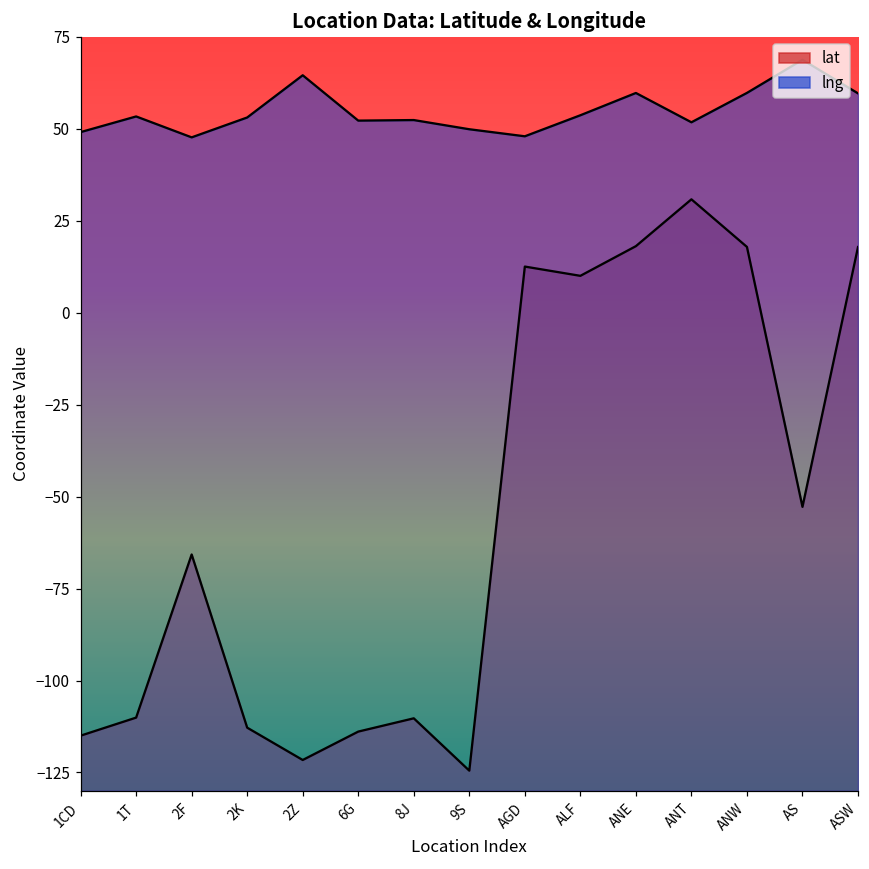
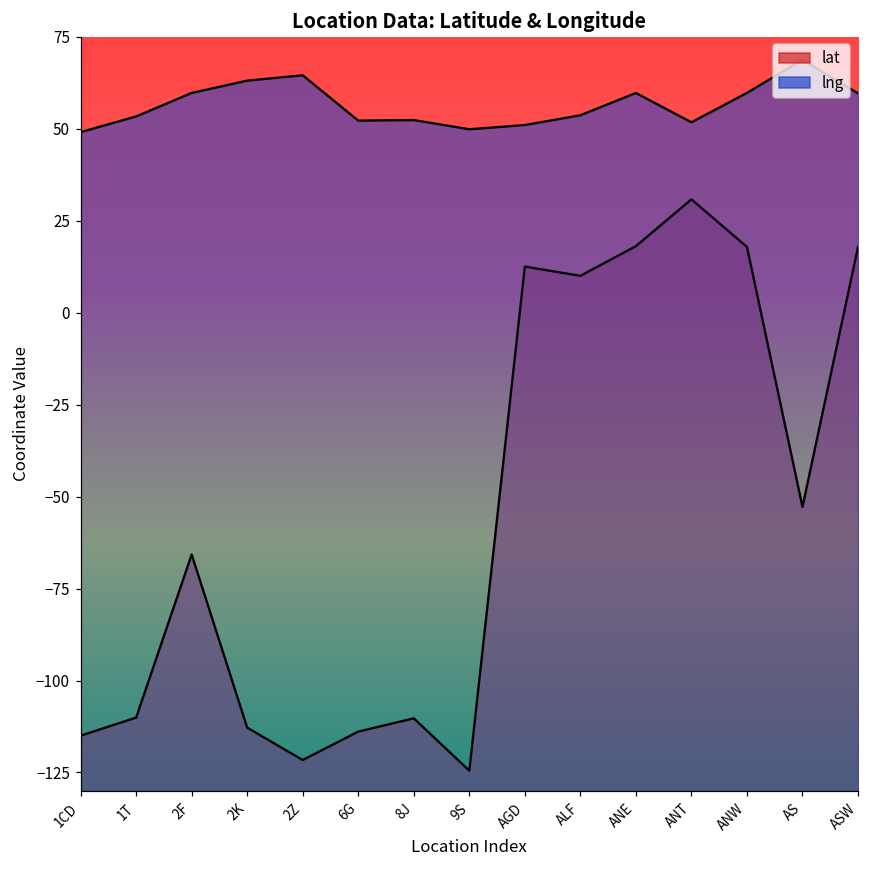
lng, 2F: 48 -> 60
lng, 2K: 53 -> 63
lng, AGD: 48 -> 51
